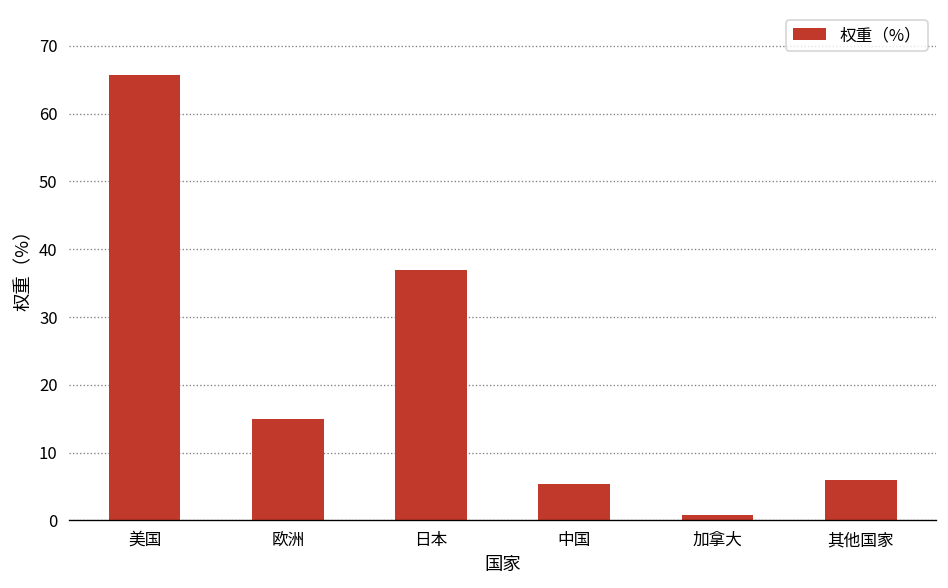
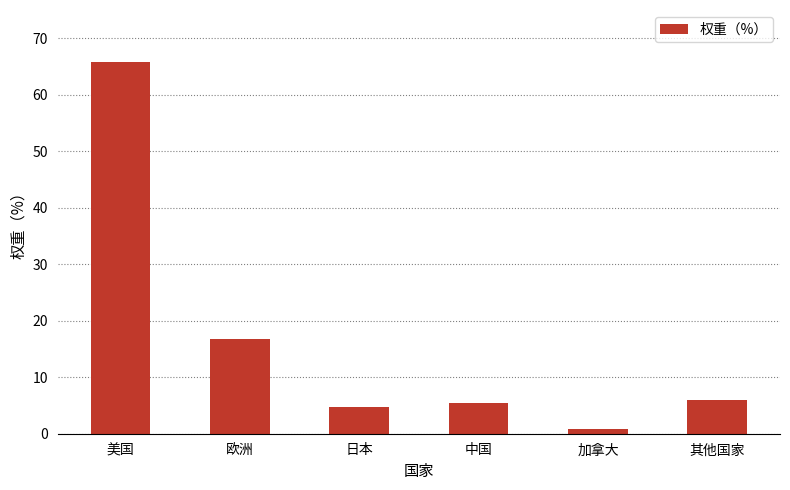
欧洲: 15 -> 17
日本: 37 -> 5
